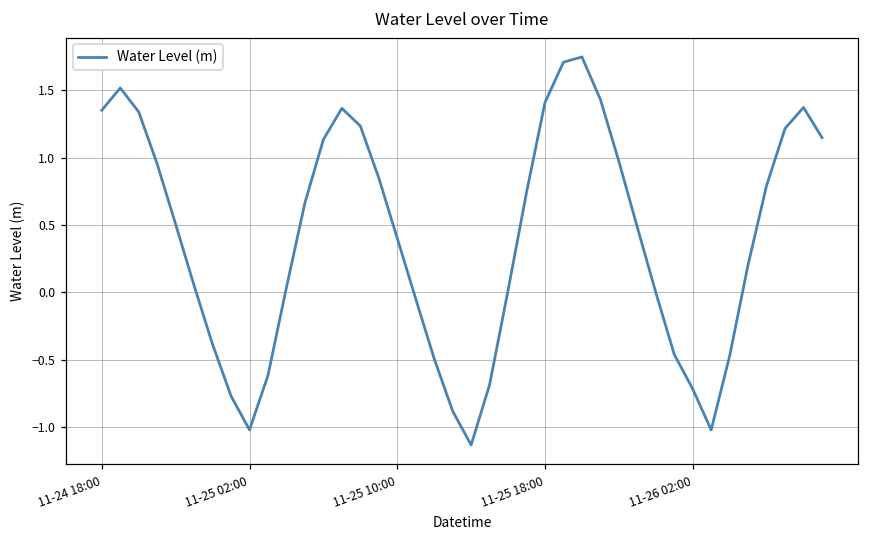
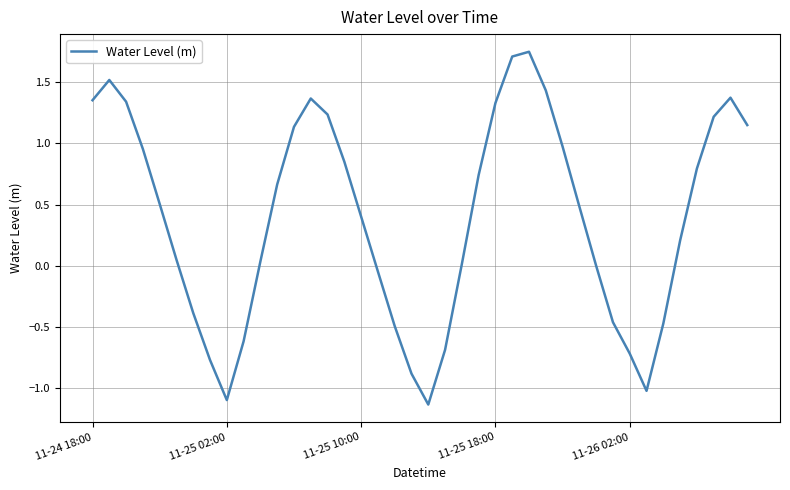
11-25 02:00: -1.02 -> -1.10
11-25 18:00: 1.41 -> 1.33
